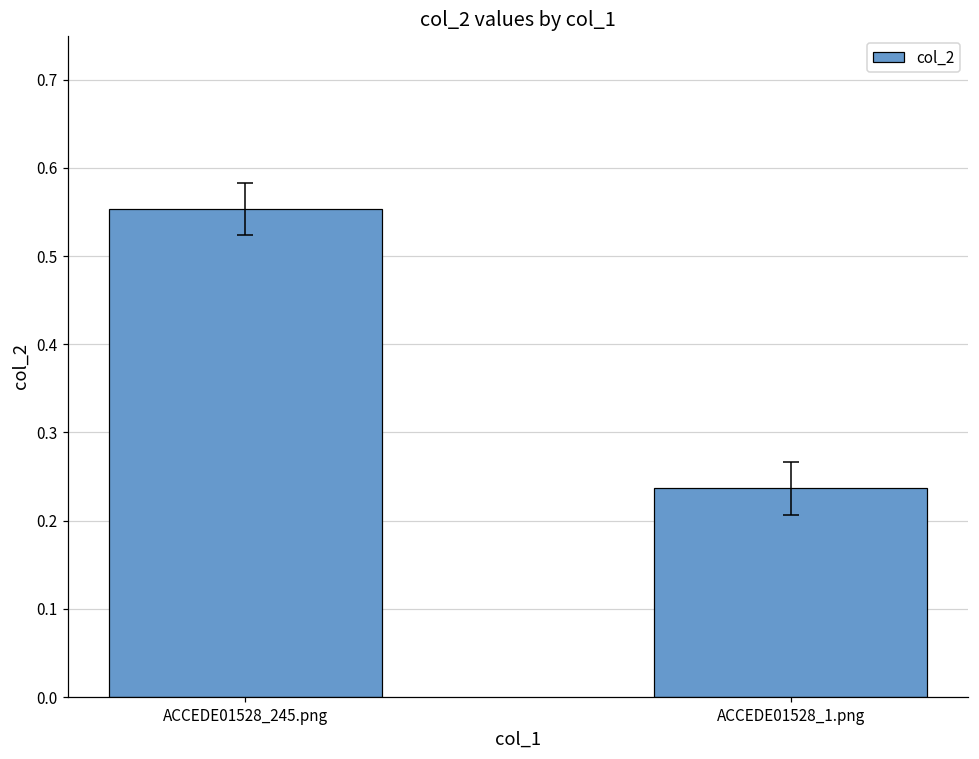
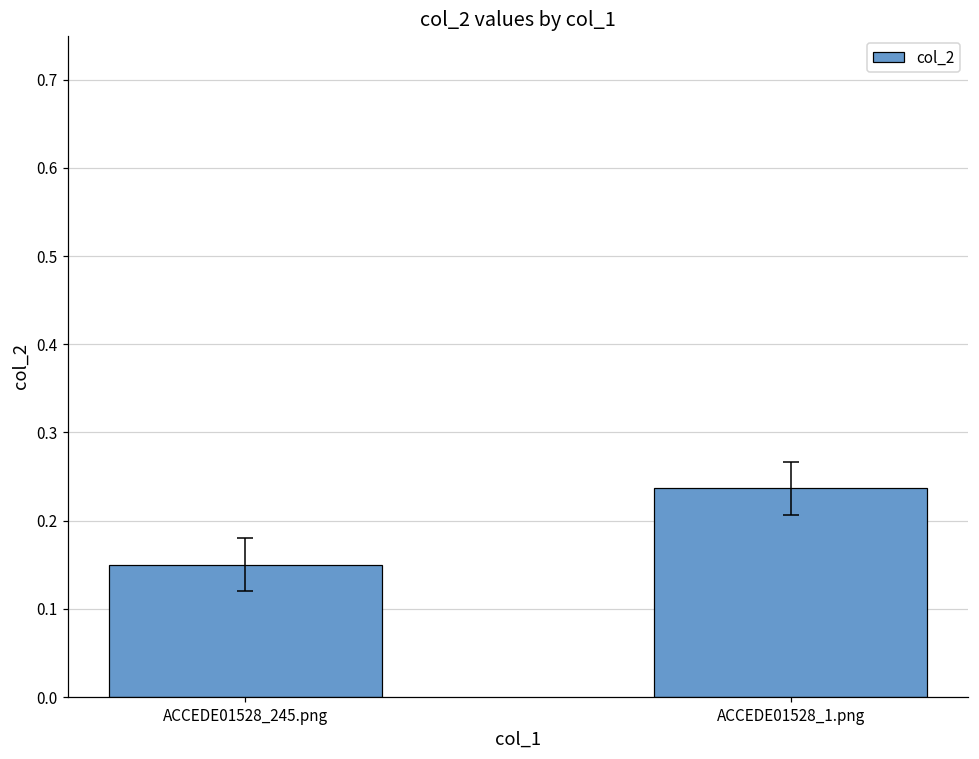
col_2, ACCEDE01528_245.png: 0.55 -> 0.15
